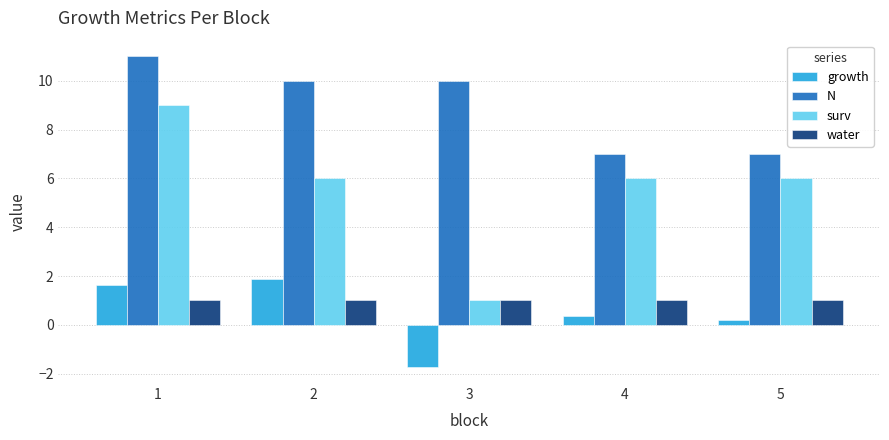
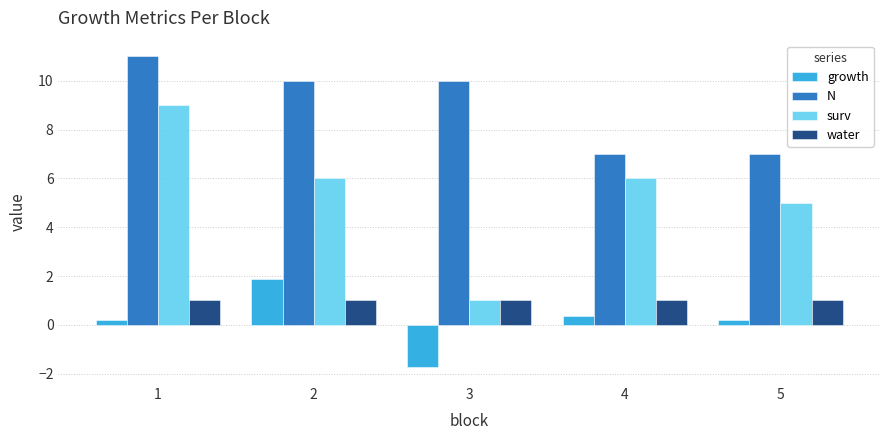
growth, 1: 1.6 -> 0.2
surv, 5: 6 -> 5
